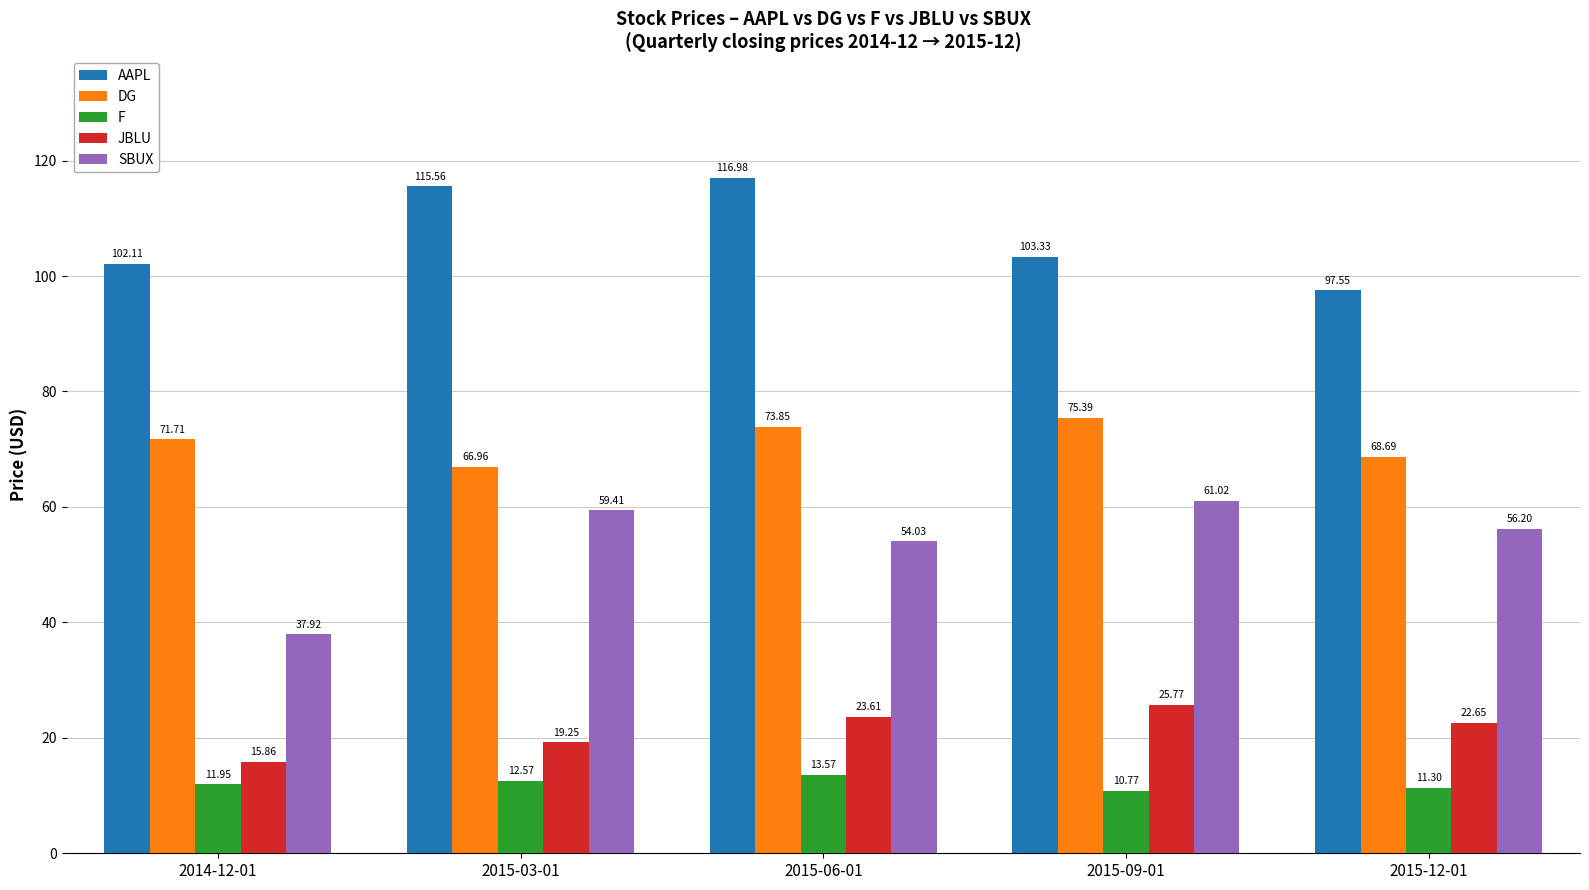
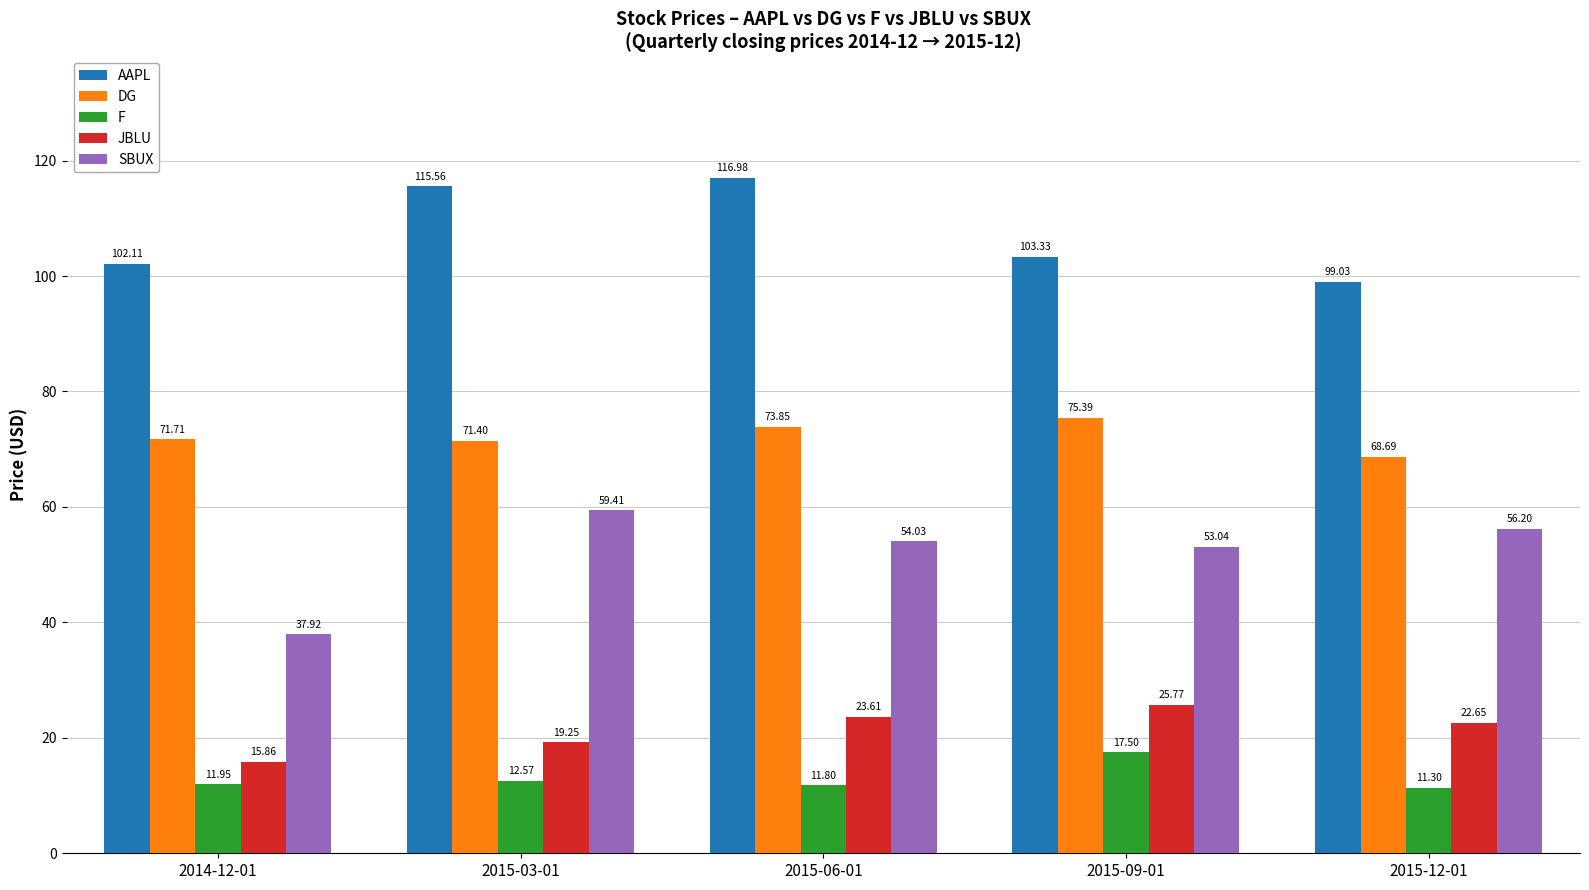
DG, 2015-03-01: 66.96 -> 71.40
F, 2015-06-01: 13.57 -> 11.80
F, 2015-09-01: 10.77 -> 17.50
SBUX, 2015-09-01: 61.02 -> 53.04
AAPL, 2015-12-01: 97.55 -> 99.03
